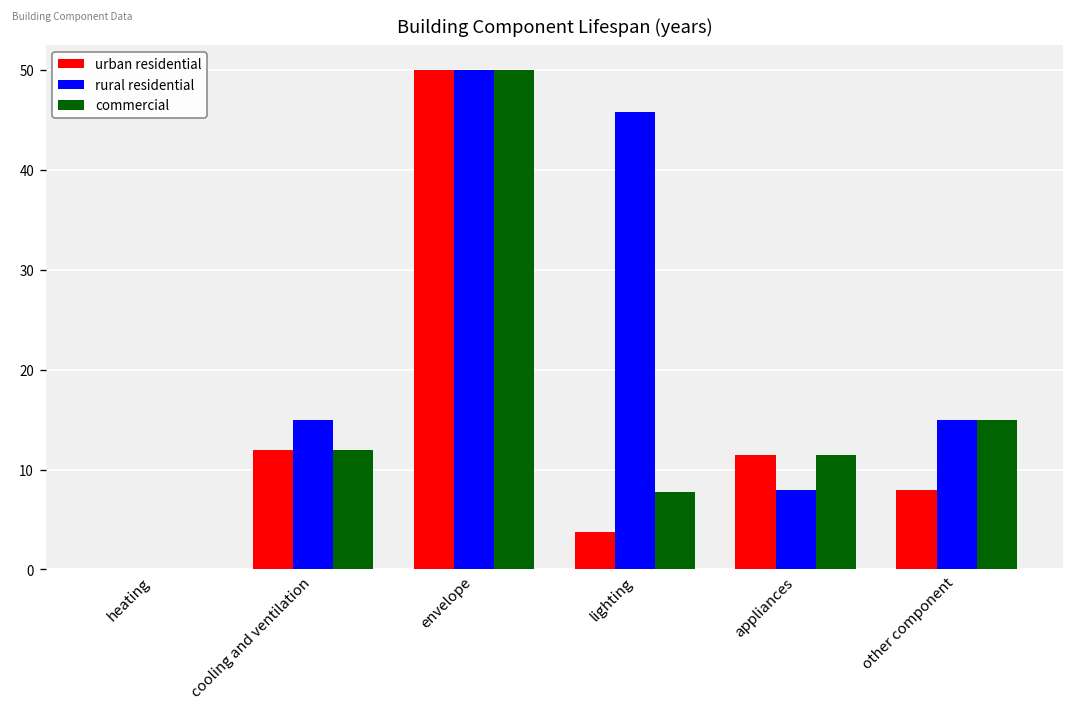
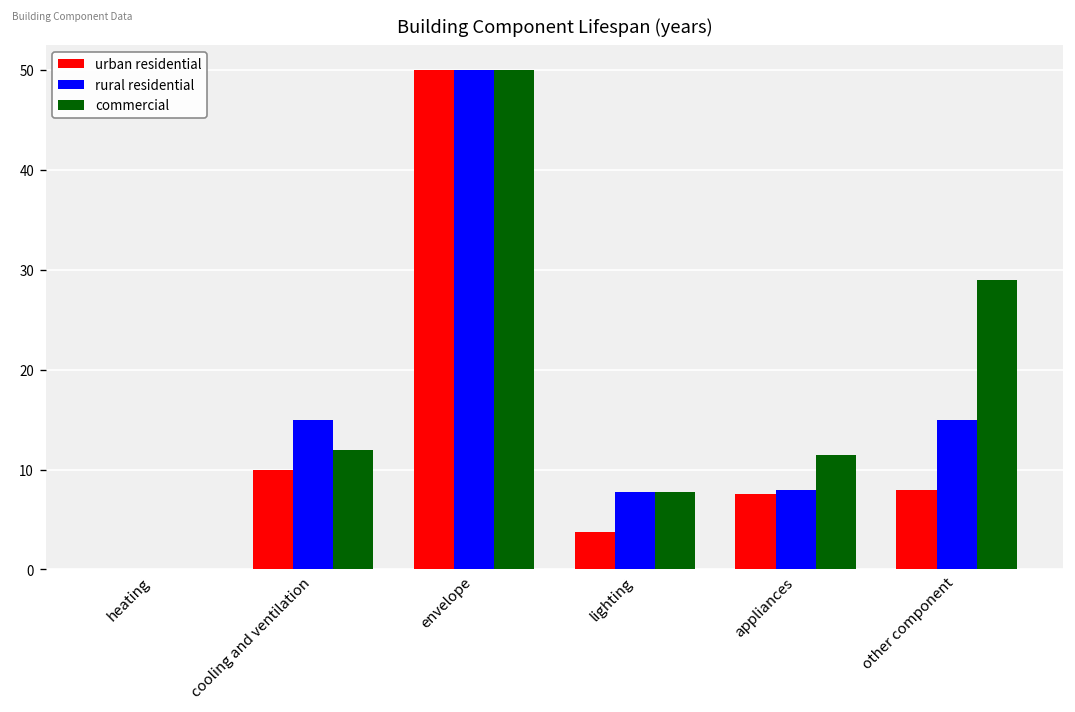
urban residential, cooling and ventilation: 12 -> 10
rural residential, lighting: 46 -> 8
urban residential, appliances: 12 -> 8
commercial, other component: 15 -> 29
